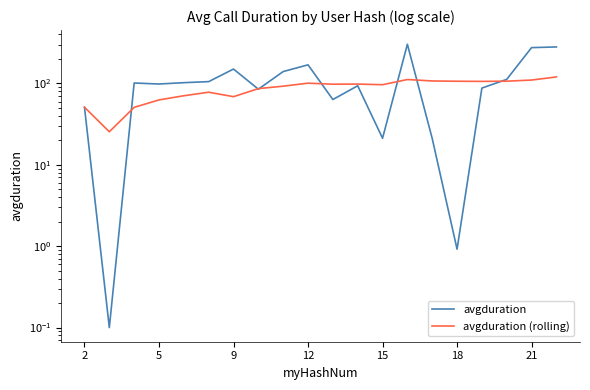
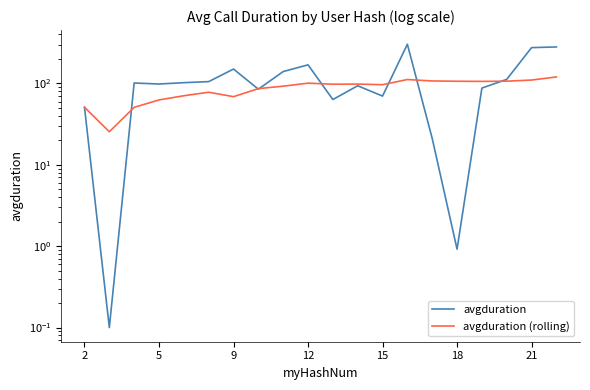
avgduration, 15: 21 -> 70
